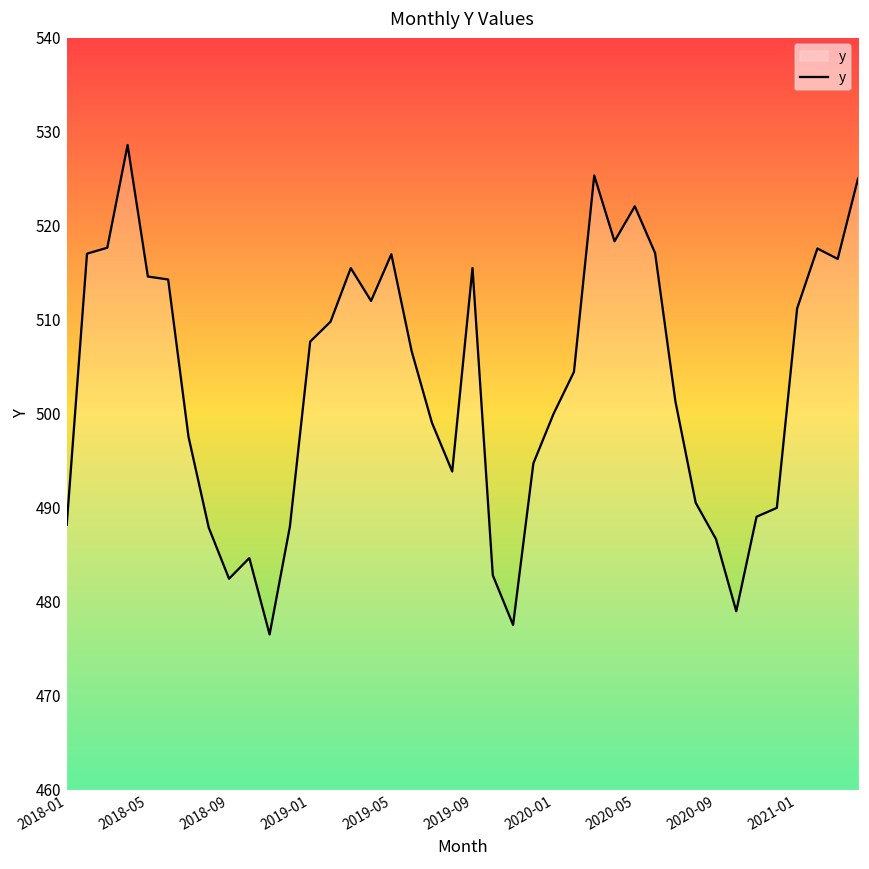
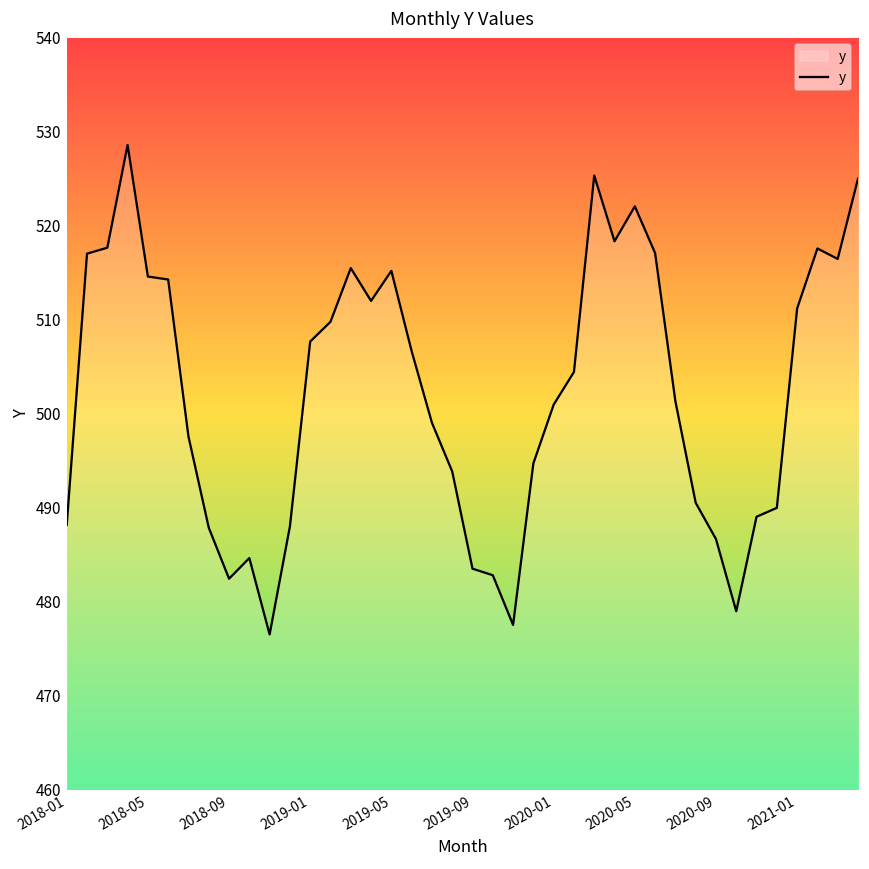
2019-05: 517 -> 515
2019-09: 515 -> 484
2020-01: 500 -> 501
